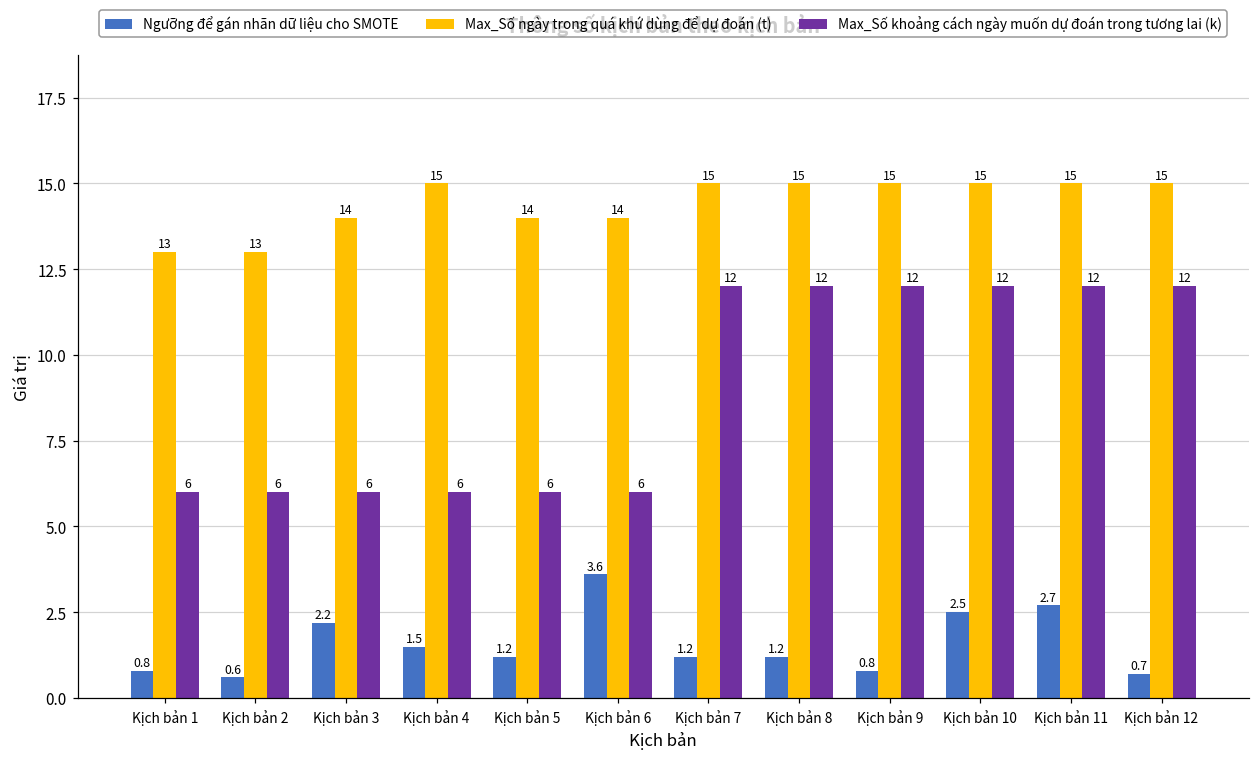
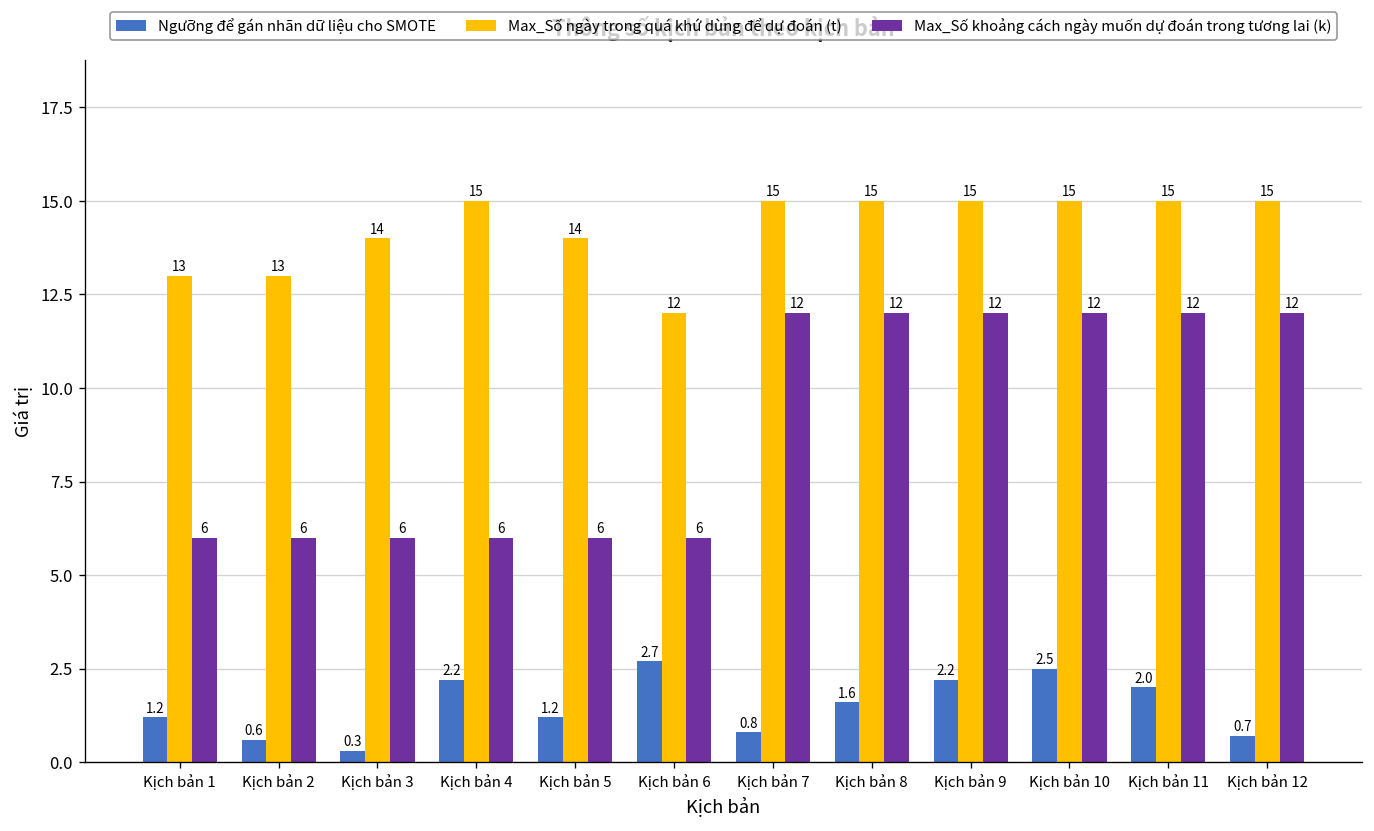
Ngưỡng để gán nhãn dữ liệu cho SMOTE, Kịch bản 1: 0.8 -> 1.2
Ngưỡng để gán nhãn dữ liệu cho SMOTE, Kịch bản 3: 2.2 -> 0.3
Ngưỡng để gán nhãn dữ liệu cho SMOTE, Kịch bản 4: 1.5 -> 2.2
Ngưỡng để gán nhãn dữ liệu cho SMOTE, Kịch bản 6: 3.6 -> 2.7
Max_Số ngày trong quá khứ dùng để dự đoán (t), Kịch bản 6: 14 -> 12
Ngưỡng để gán nhãn dữ liệu cho SMOTE, Kịch bản 7: 1.2 -> 0.8
Ngưỡng để gán nhãn dữ liệu cho SMOTE, Kịch bản 8: 1.2 -> 1.6
Ngưỡng để gán nhãn dữ liệu cho SMOTE, Kịch bản 9: 0.8 -> 2.2
Ngưỡng để gán nhãn dữ liệu cho SMOTE, Kịch bản 11: 2.7 -> 2.0
